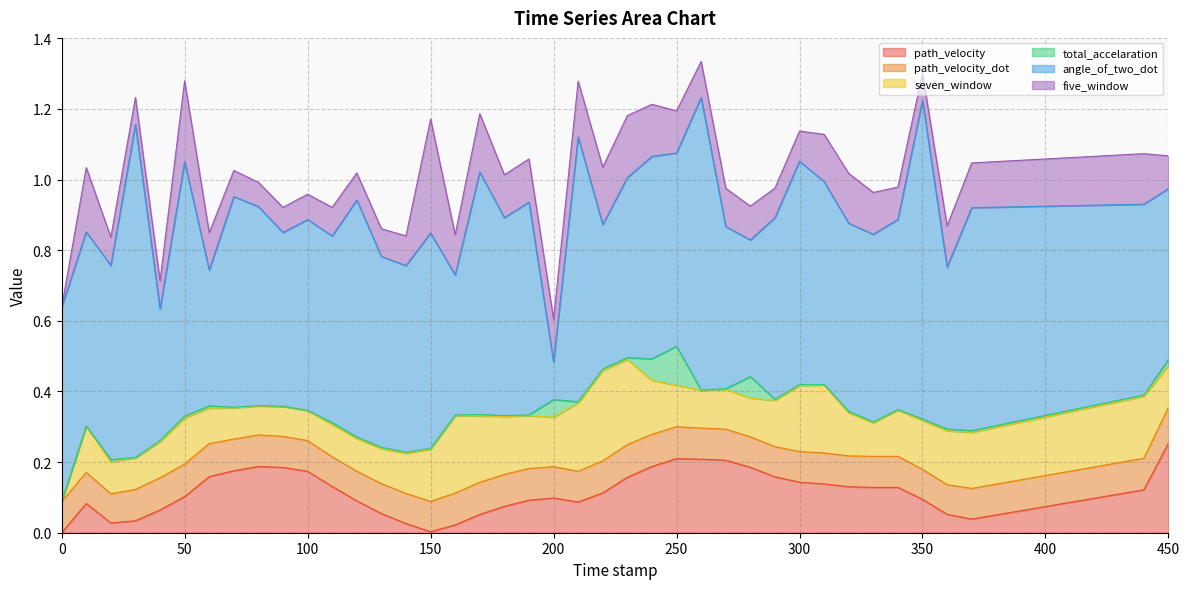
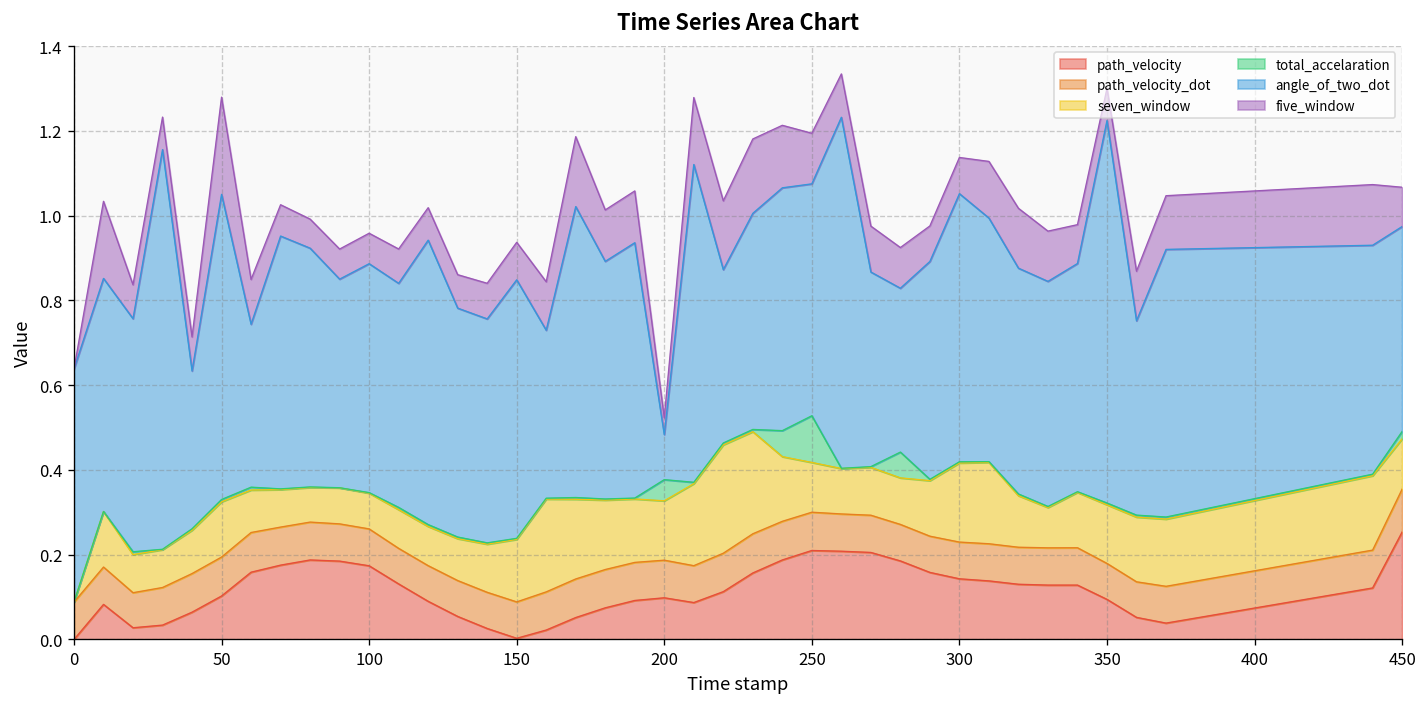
five_window, 150: 0.32 -> 0.09
five_window, 200: 0.12 -> 0.04
